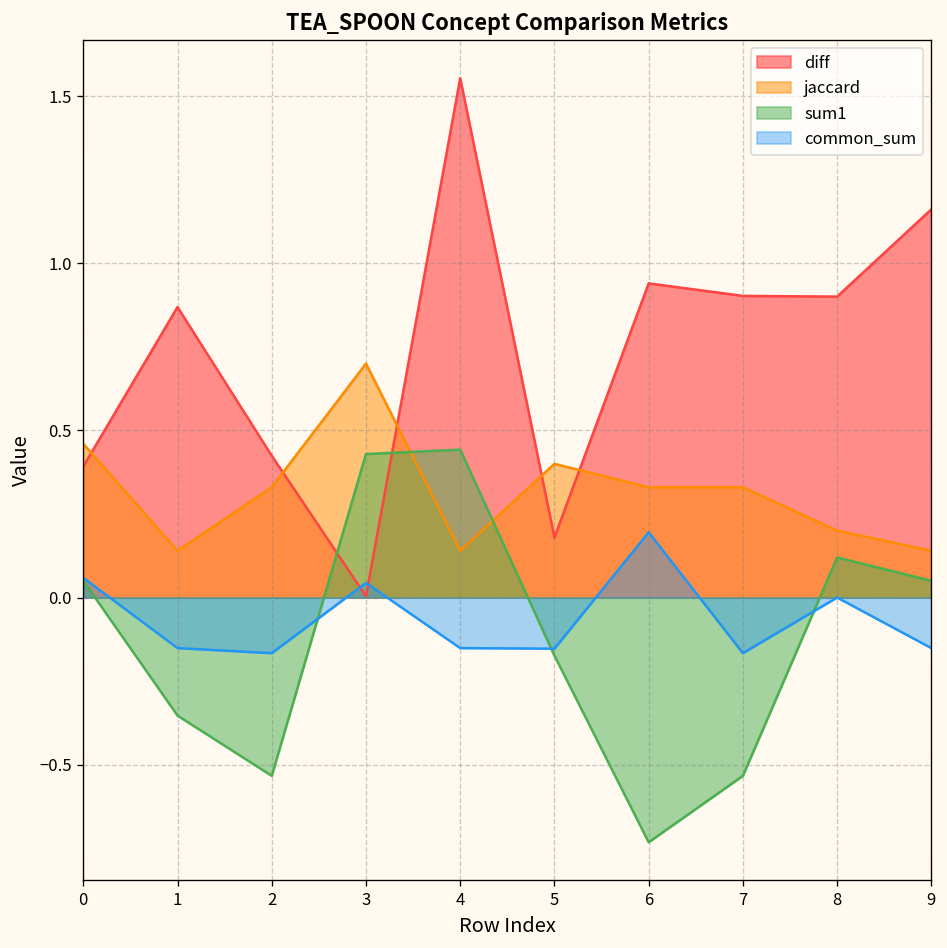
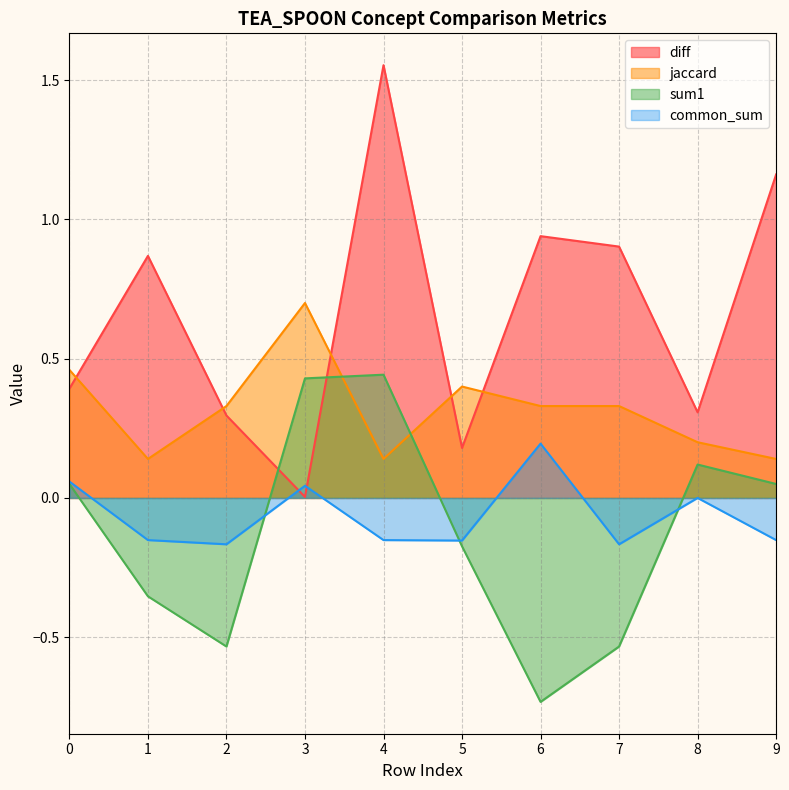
diff, 2: 0.42 -> 0.30
diff, 8: 0.90 -> 0.31
